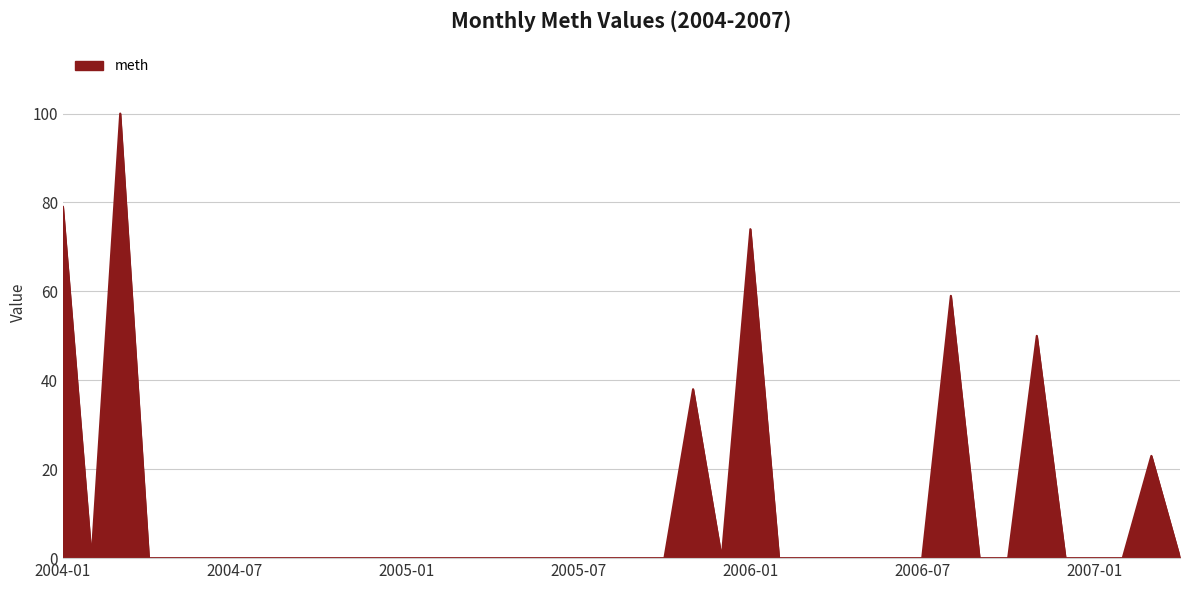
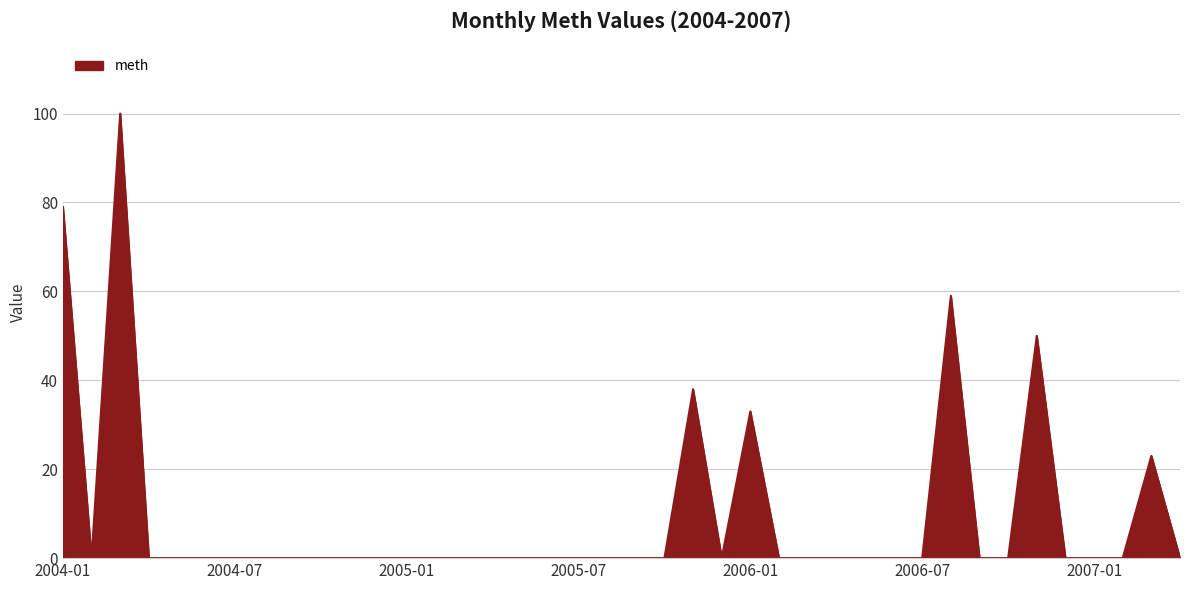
2006-01: 74 -> 33
